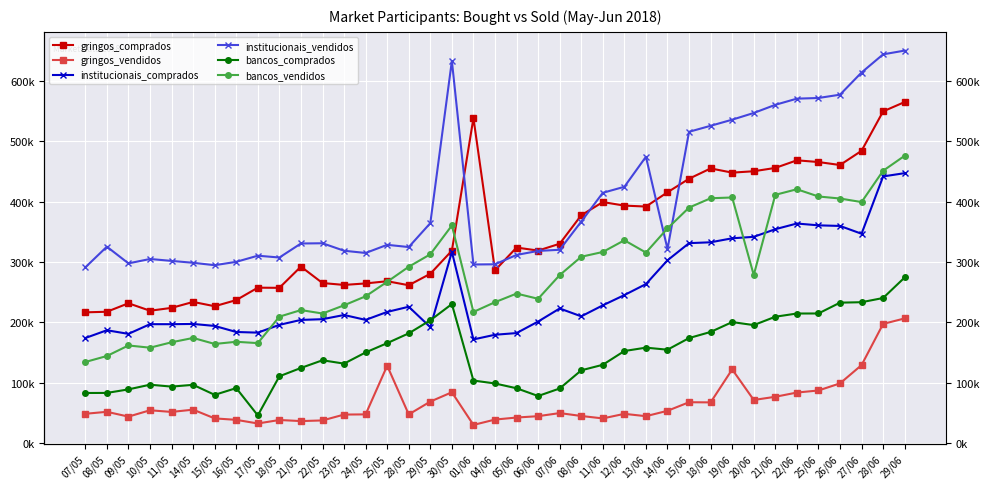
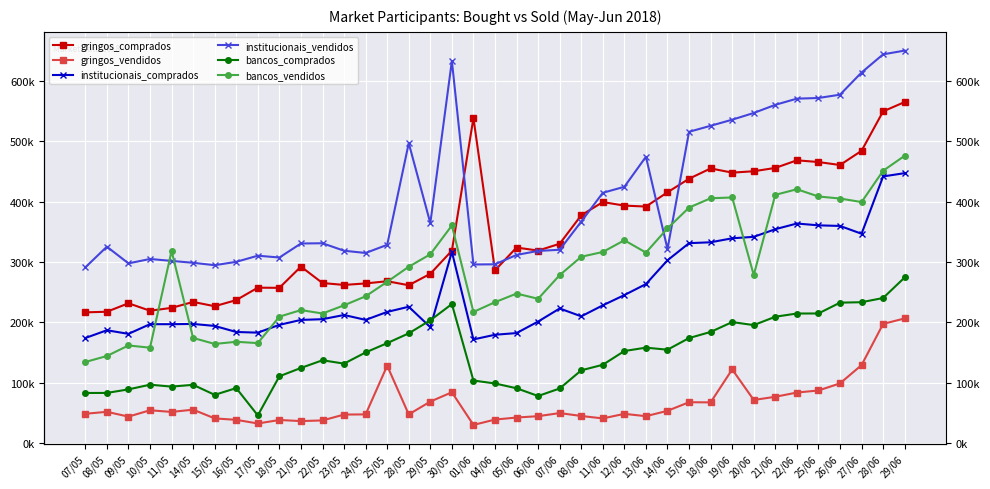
bancos_vendidos, 11/05: 170000 -> 320000
institucionais_vendidos, 28/05: 320000 -> 500000
